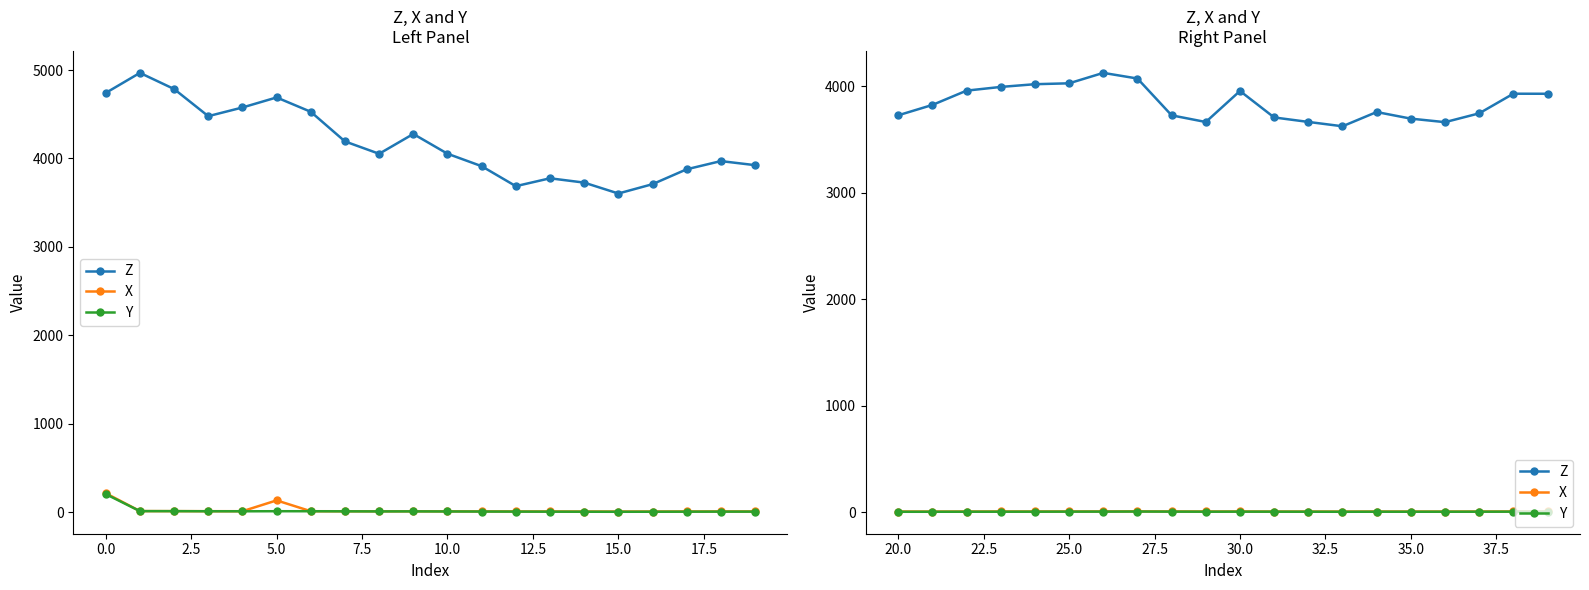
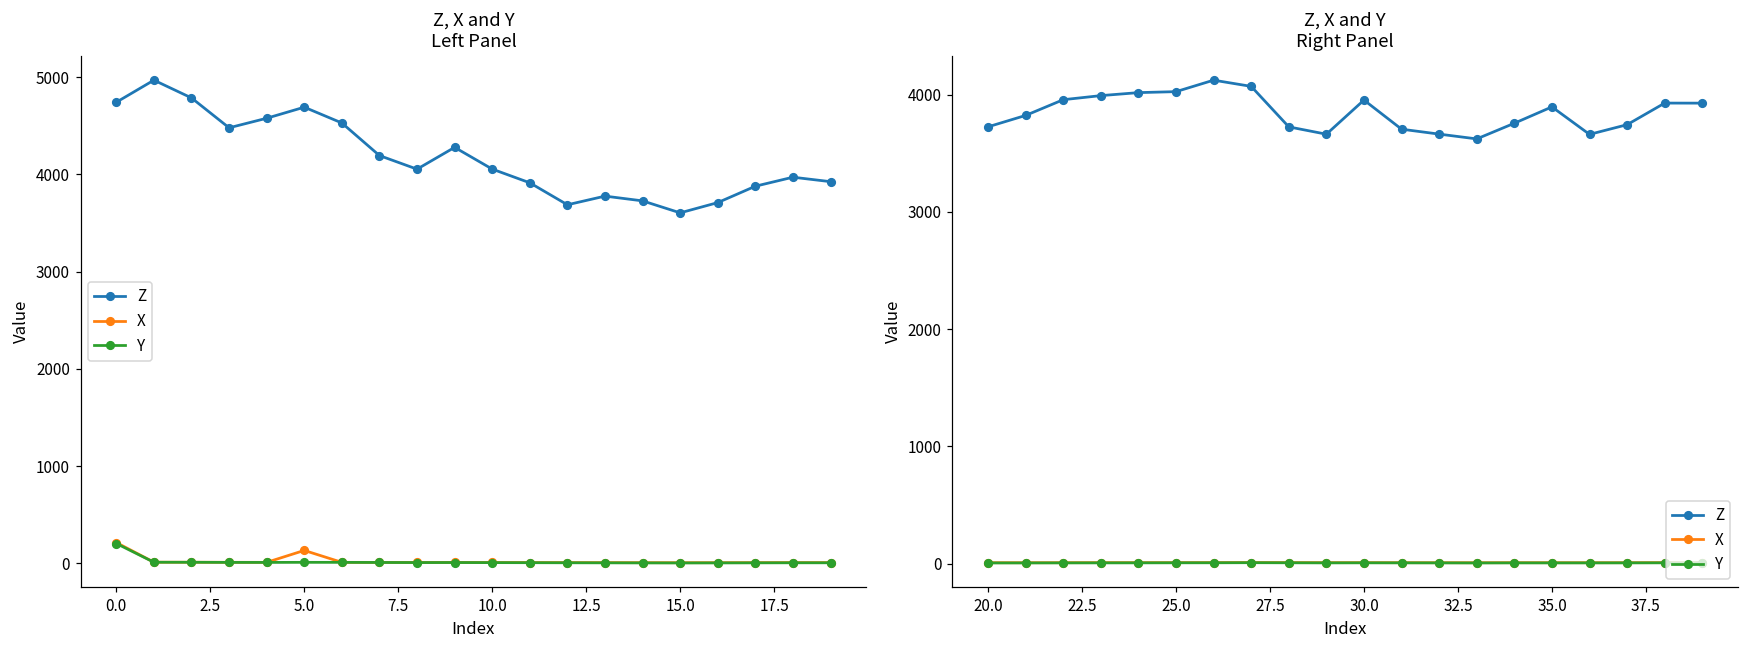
Z, X and Y Right Panel, Z, 35.0: 3690 -> 3900
